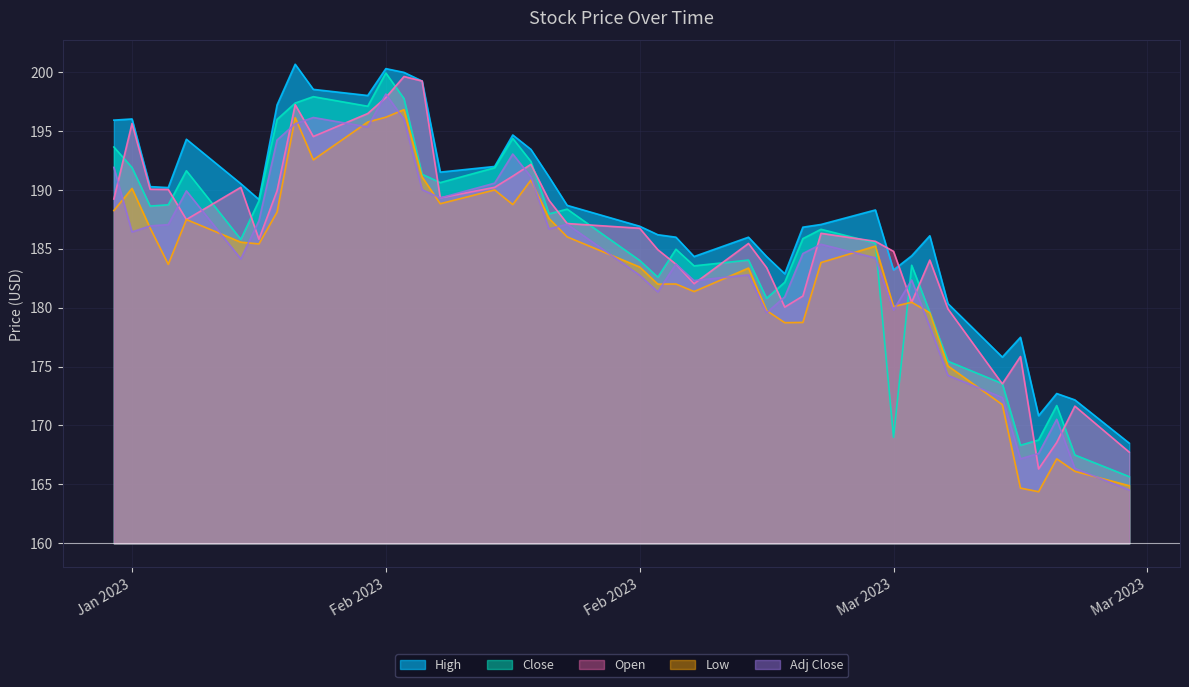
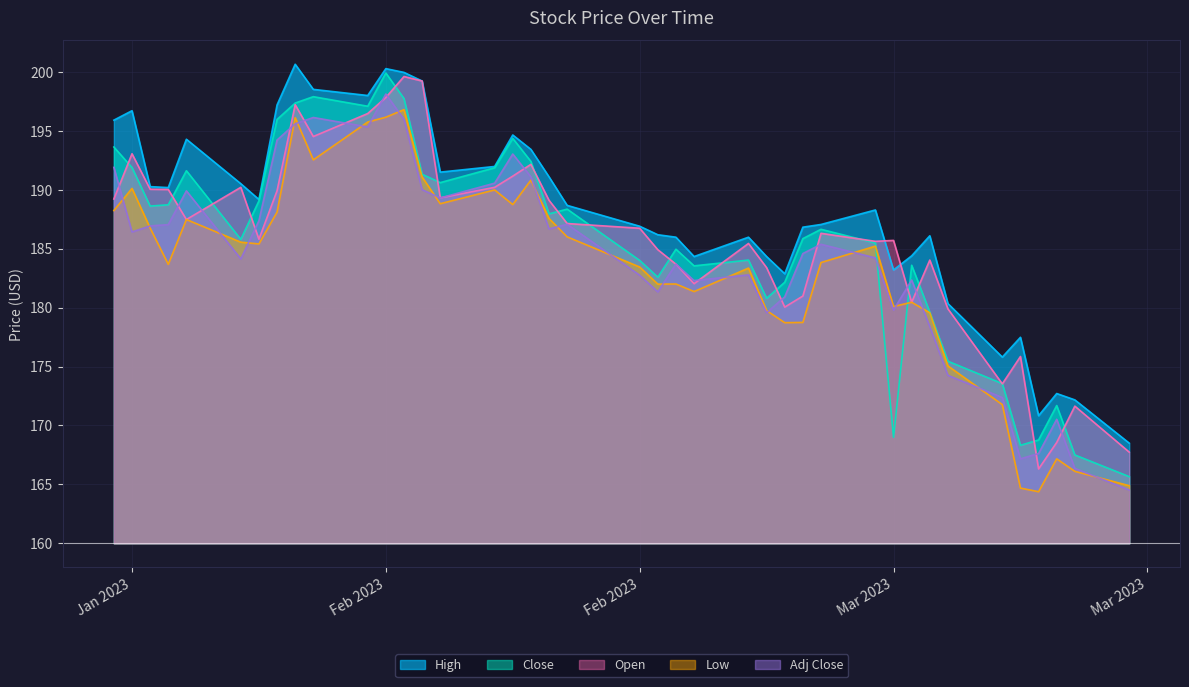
High, Jan 2023: 196.0 -> 196.7
Open, Jan 2023: 195.6 -> 193.1
Open, Mar 2023: 184.8 -> 185.7
